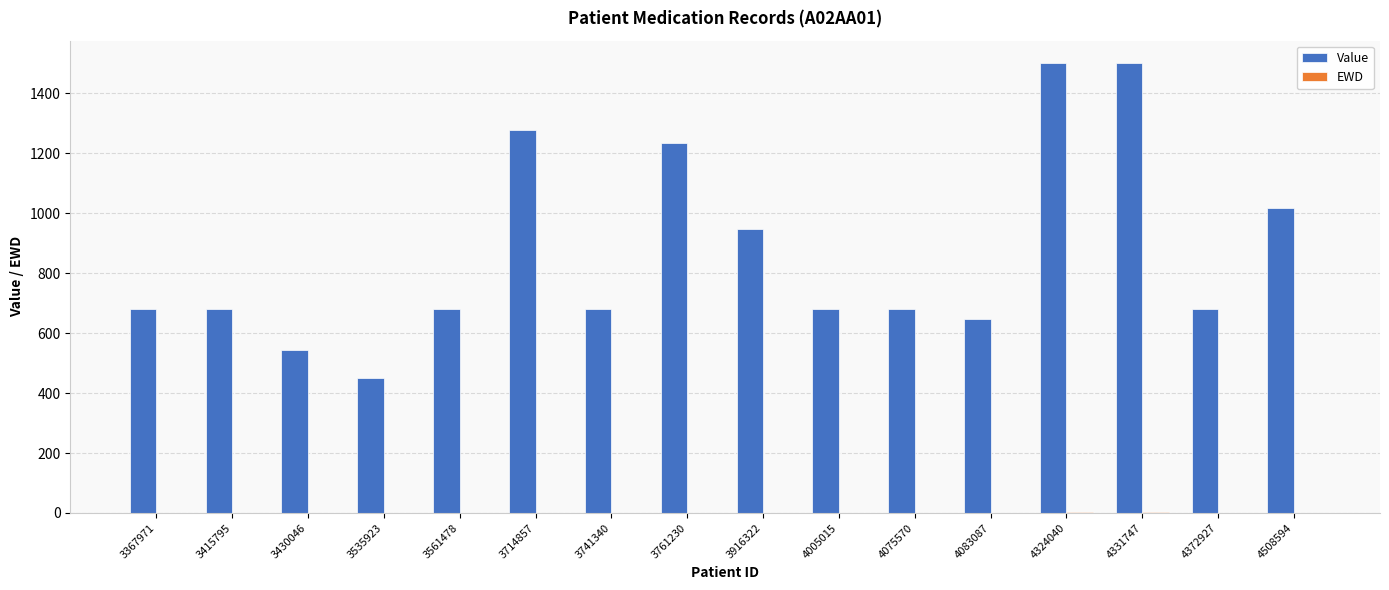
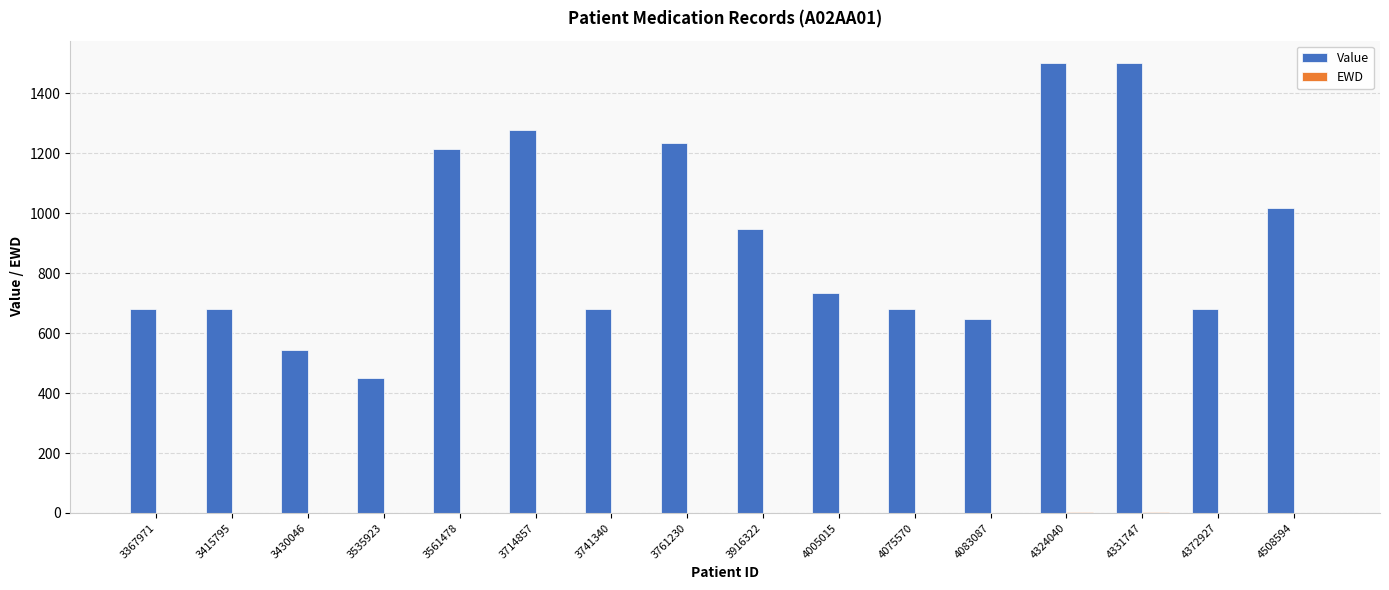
Value, 3561478: 680 -> 1210
Value, 4005015: 680 -> 730
